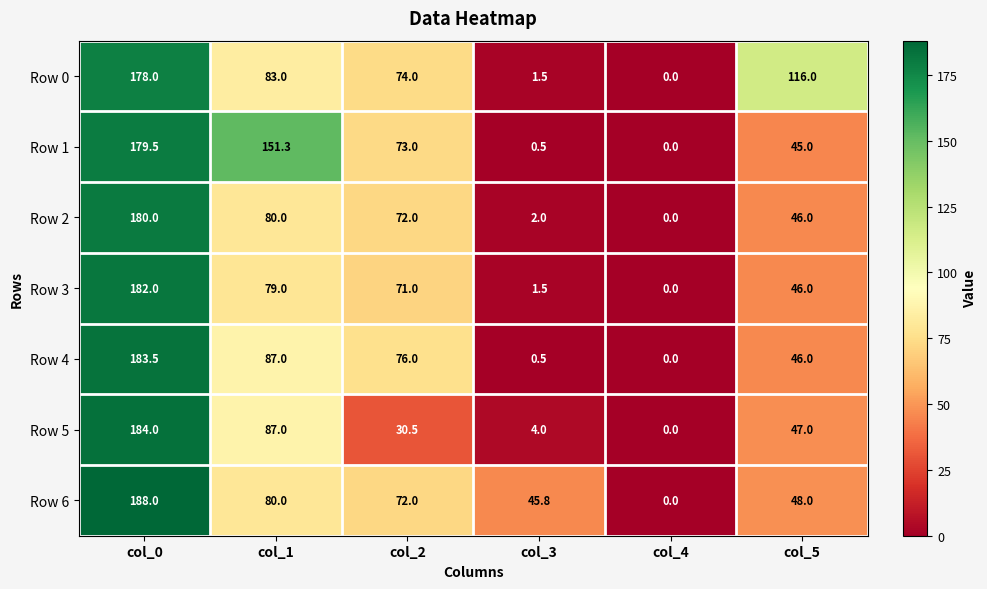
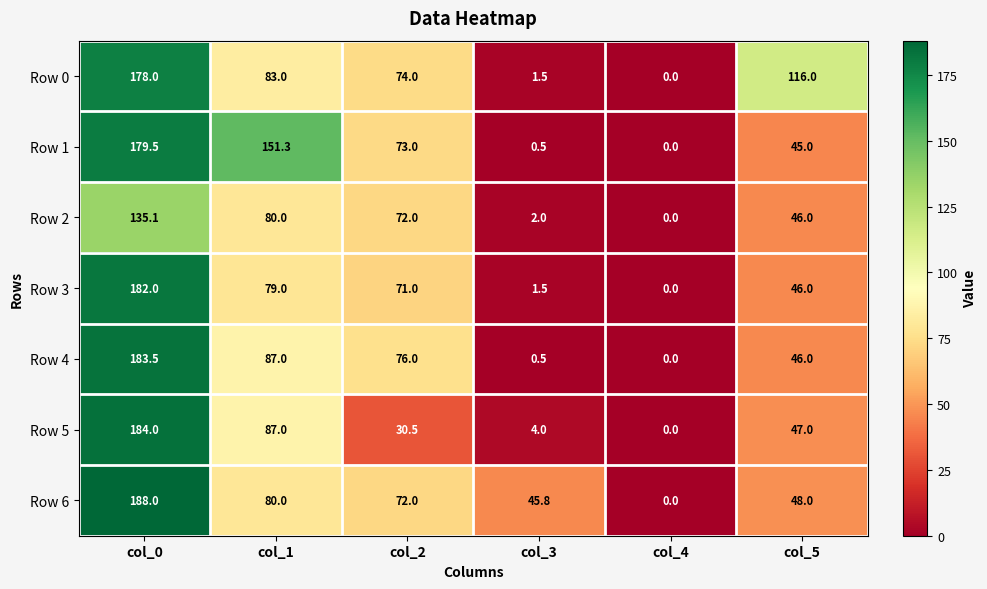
Row 2, col_0: 180.0 -> 135.1
